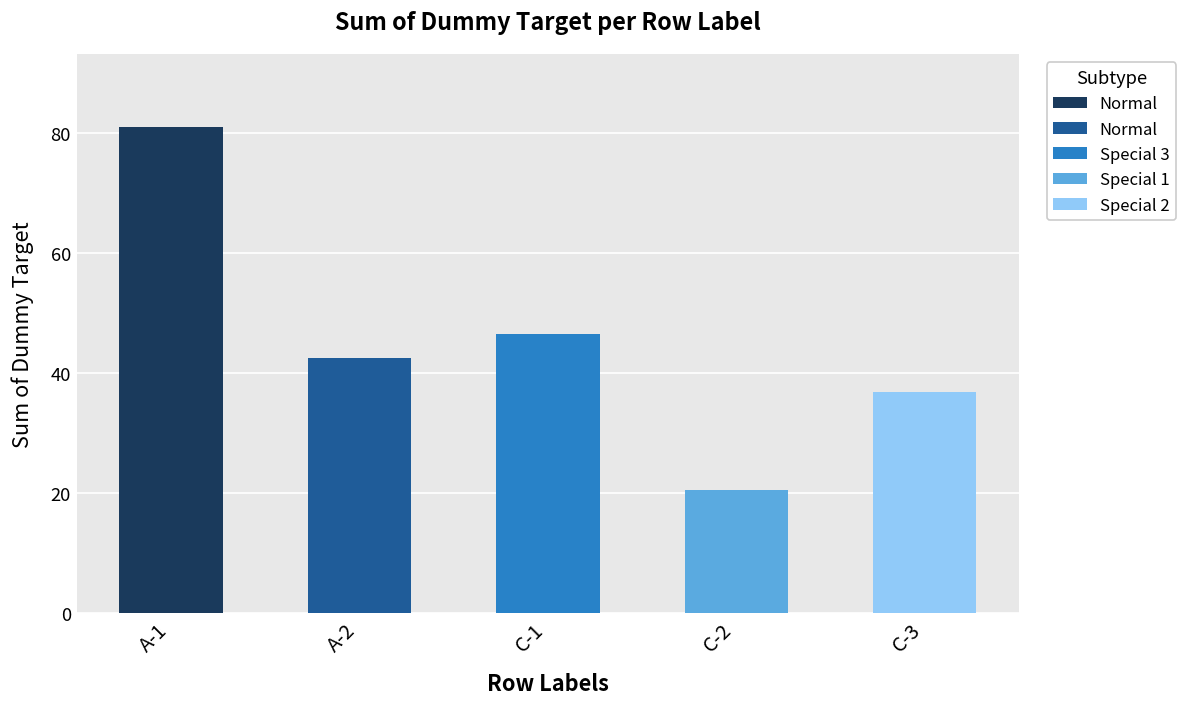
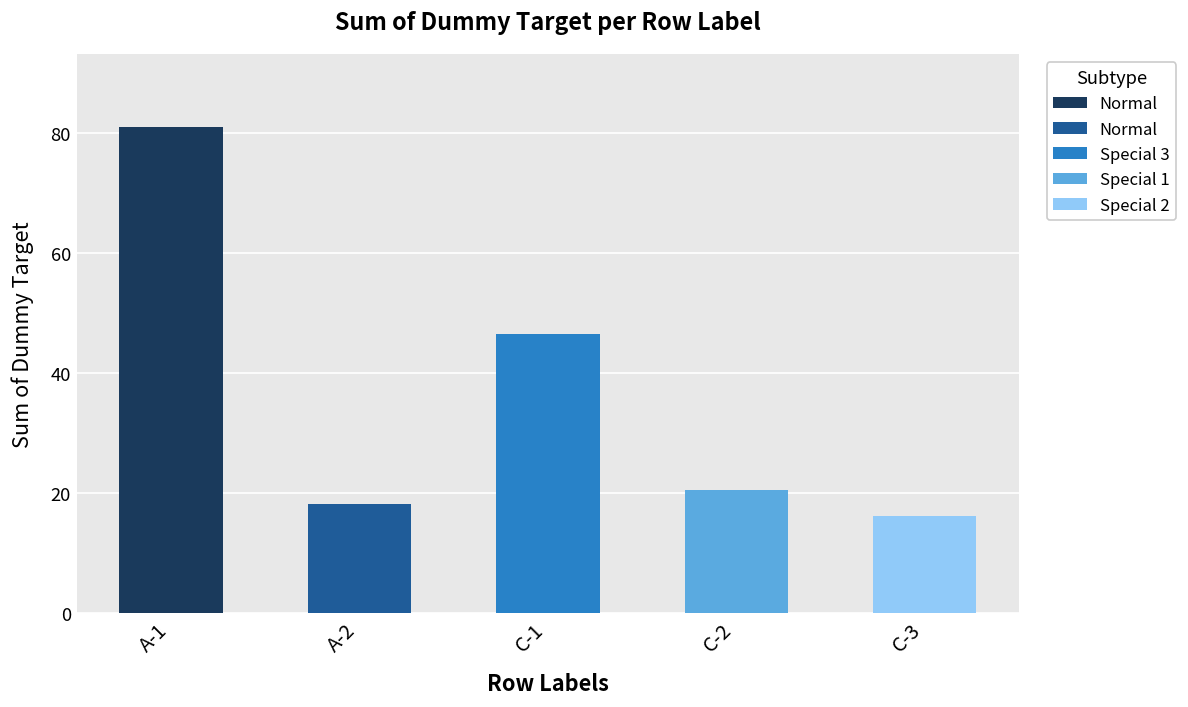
A-2: 43 -> 18
C-3: 37 -> 16
